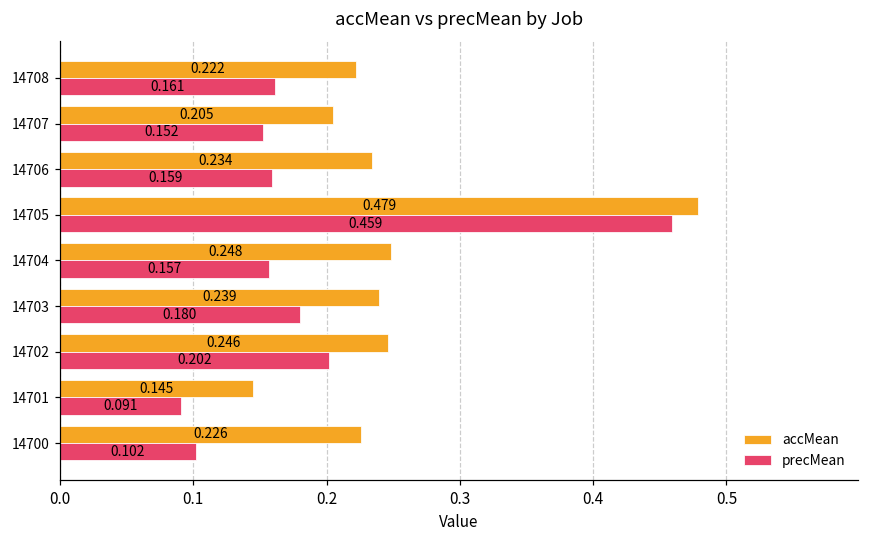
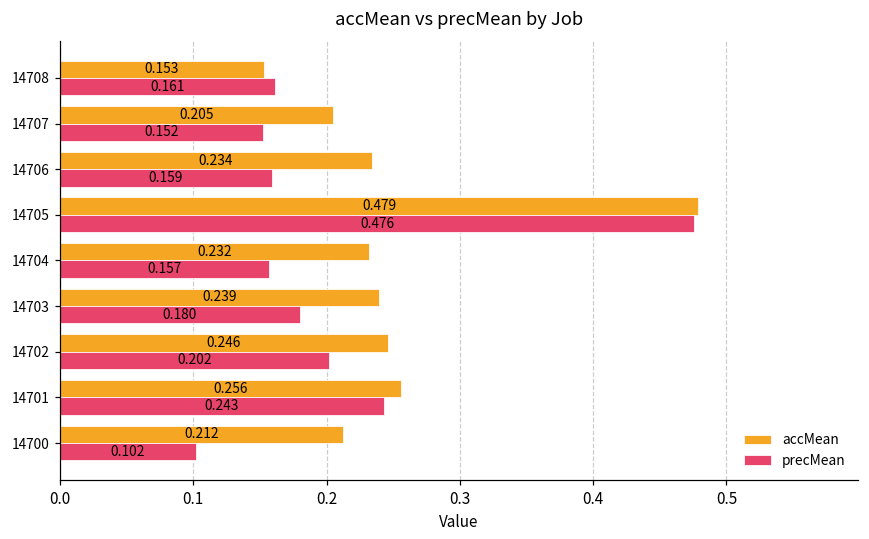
accMean, 14708: 0.222 -> 0.153
precMean, 14705: 0.459 -> 0.476
accMean, 14704: 0.248 -> 0.232
accMean, 14701: 0.145 -> 0.256
precMean, 14701: 0.091 -> 0.243
accMean, 14700: 0.226 -> 0.212
